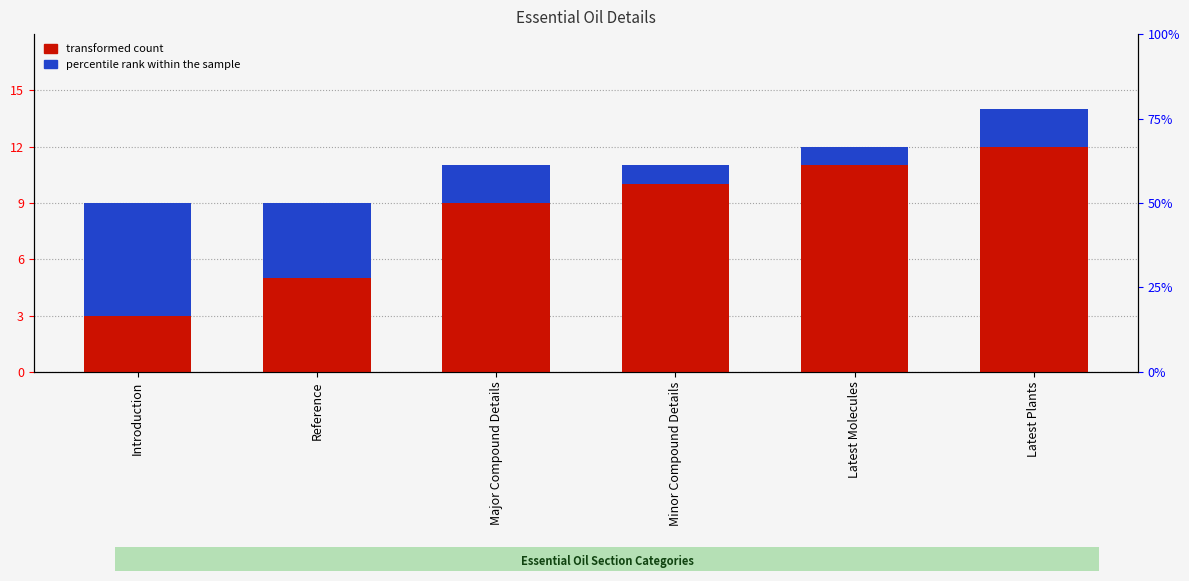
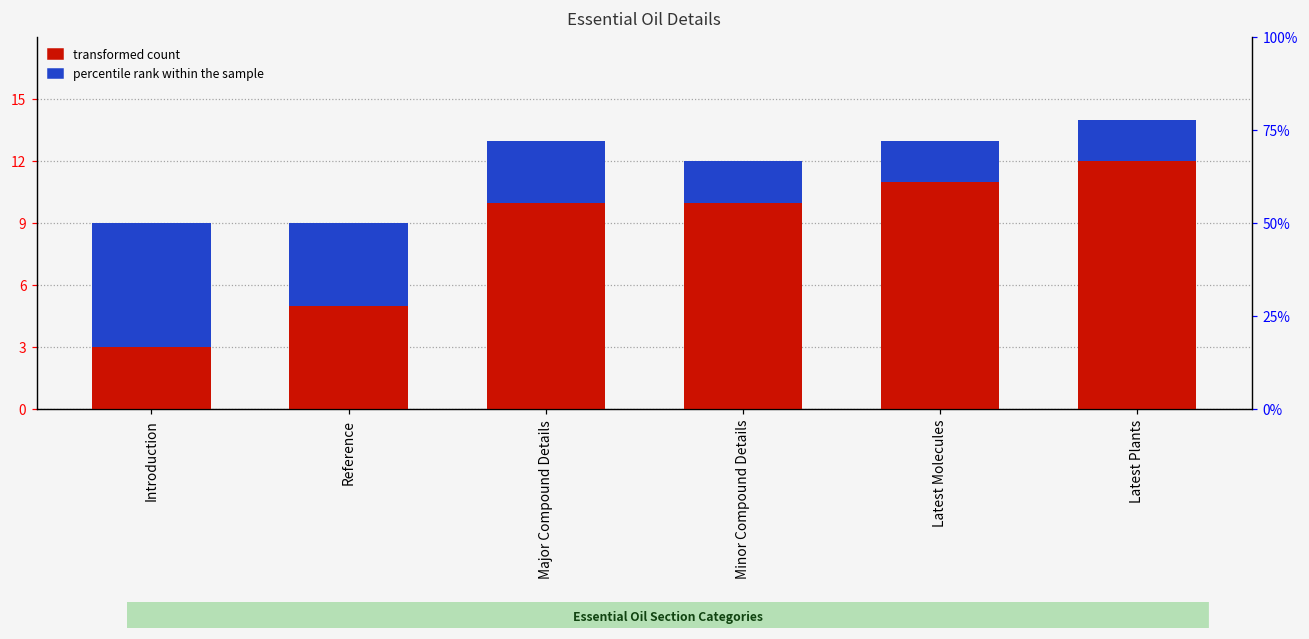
transformed count, Major Compound Details: 9 -> 10
percentile rank within the sample, Major Compound Details: 2 -> 3
percentile rank within the sample, Minor Compound Details: 1 -> 2
percentile rank within the sample, Latest Molecules: 1 -> 2
